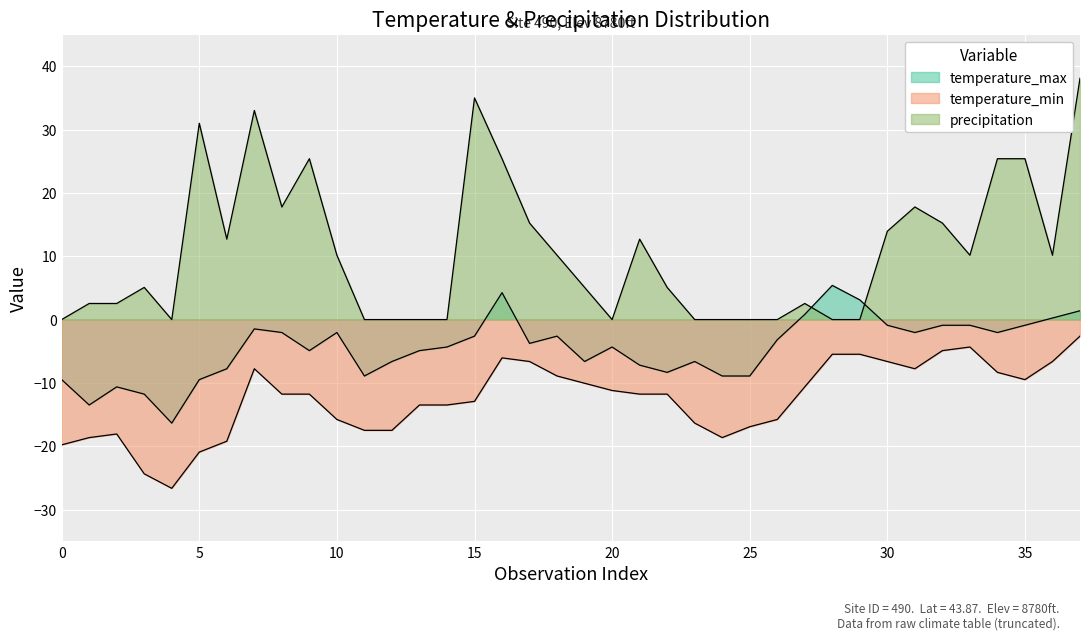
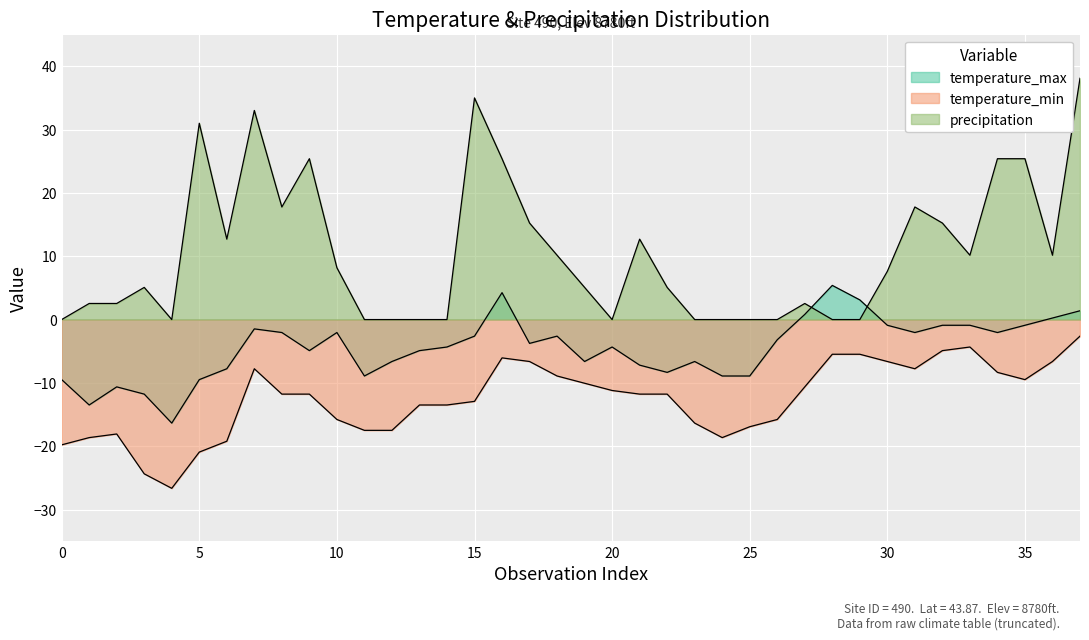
precipitation, 10: 10 -> 8
precipitation, 30: 14 -> 8
